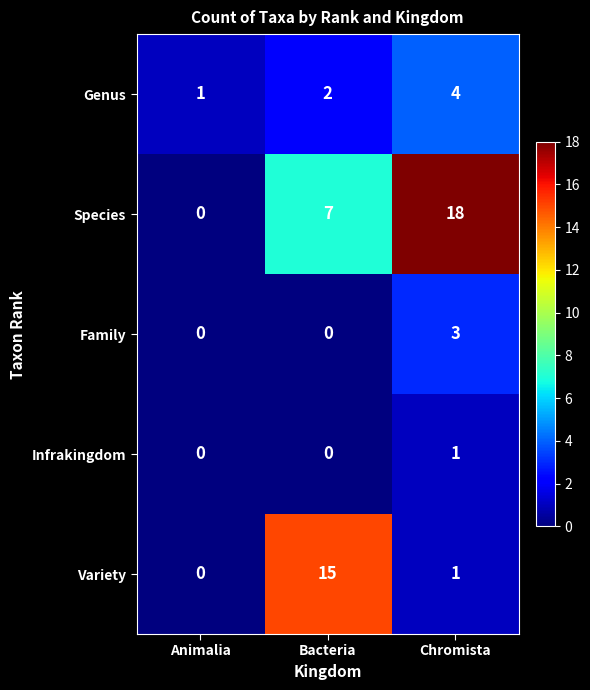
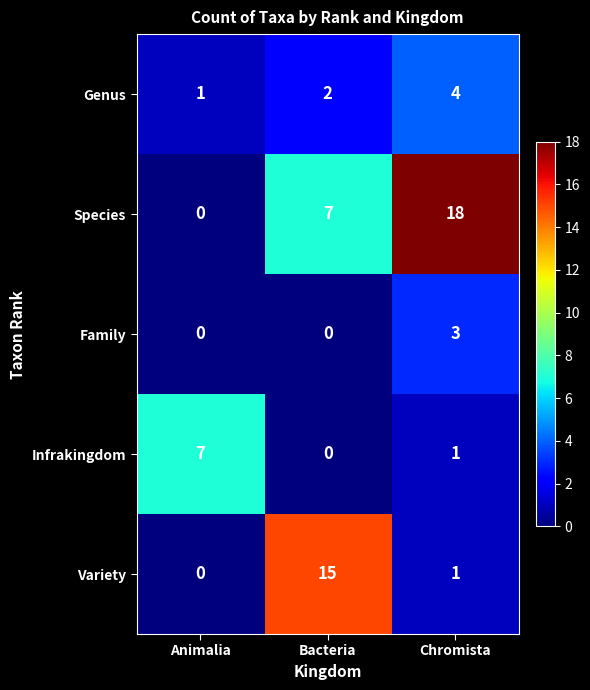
Infrakingdom, Animalia: 0 -> 7
